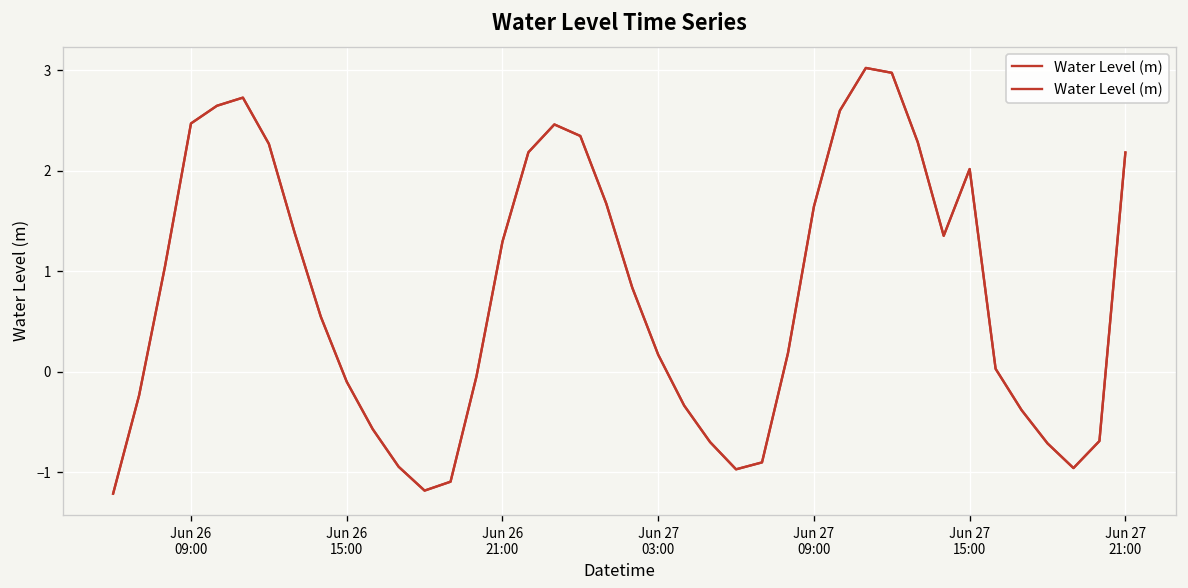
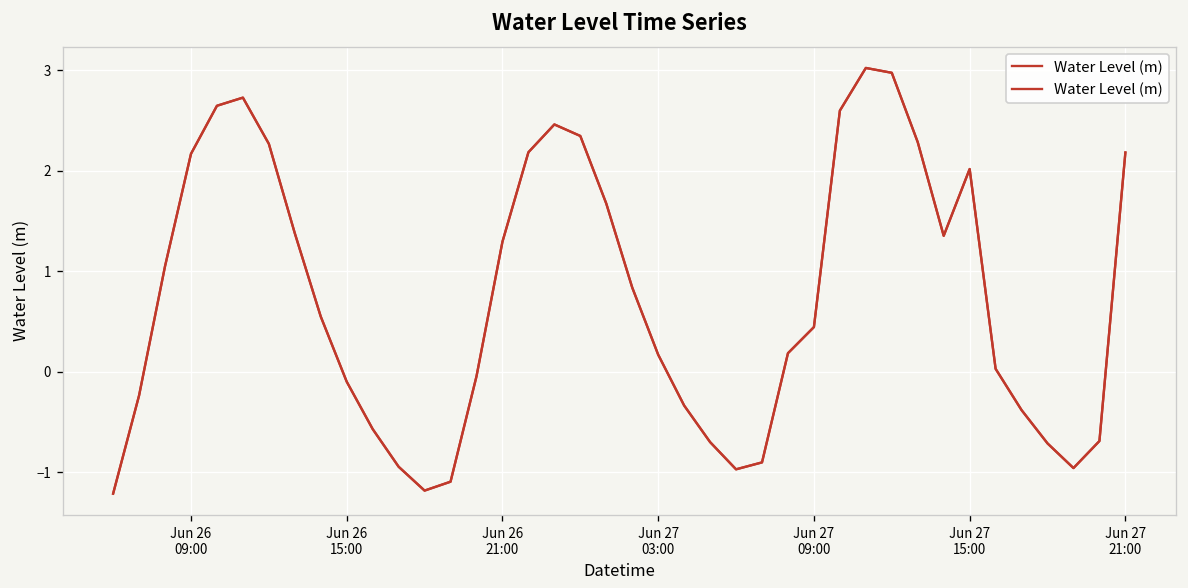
Jun 26 09:00: 2.5 -> 2.2
Jun 27 09:00: 1.6 -> 0.4
